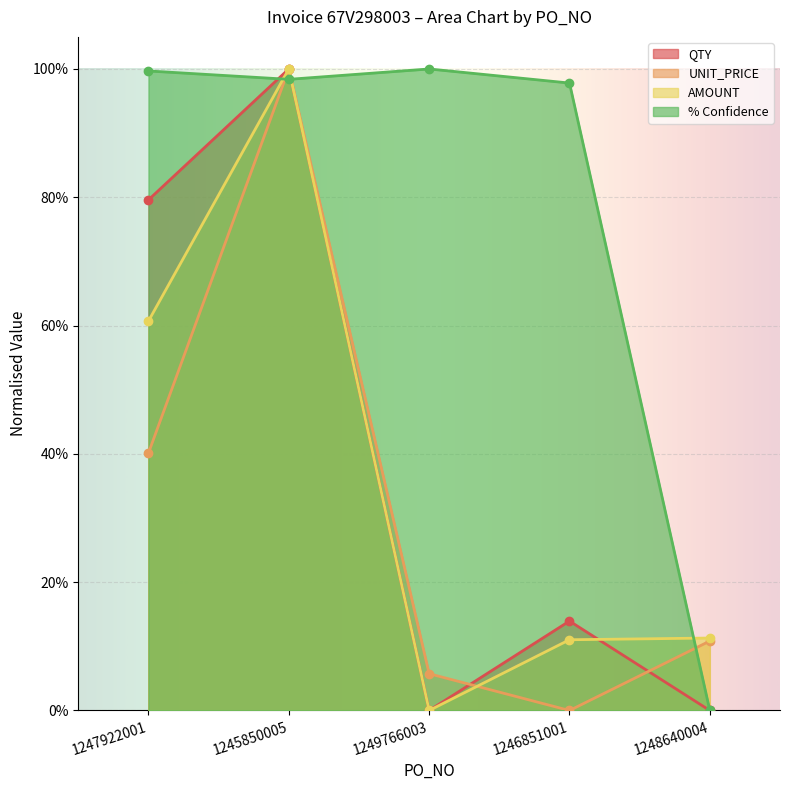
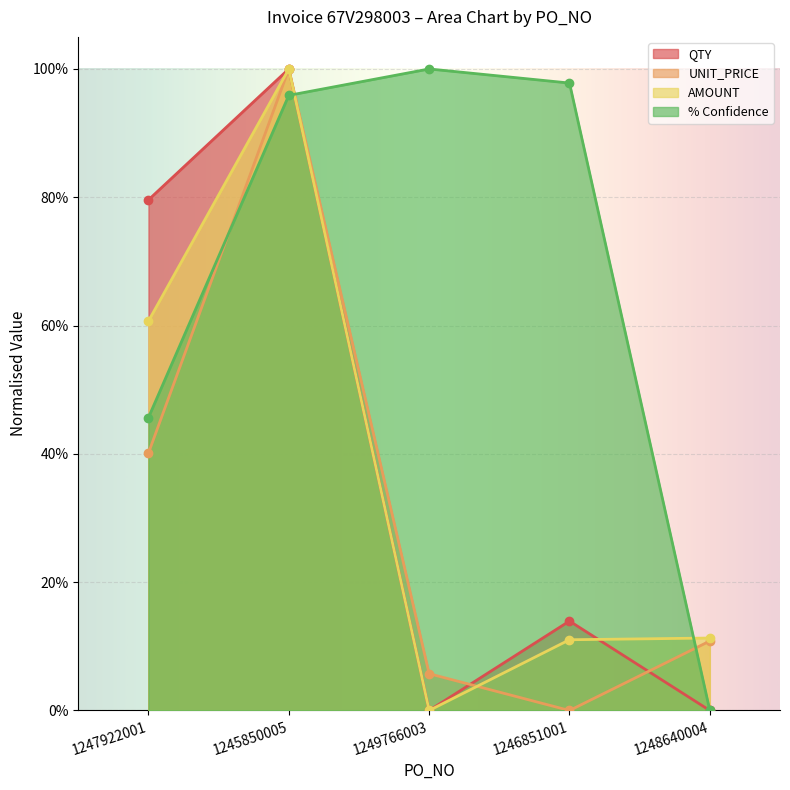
% Confidence, 1247922001: 100% -> 46%
% Confidence, 1245850005: 98% -> 96%
